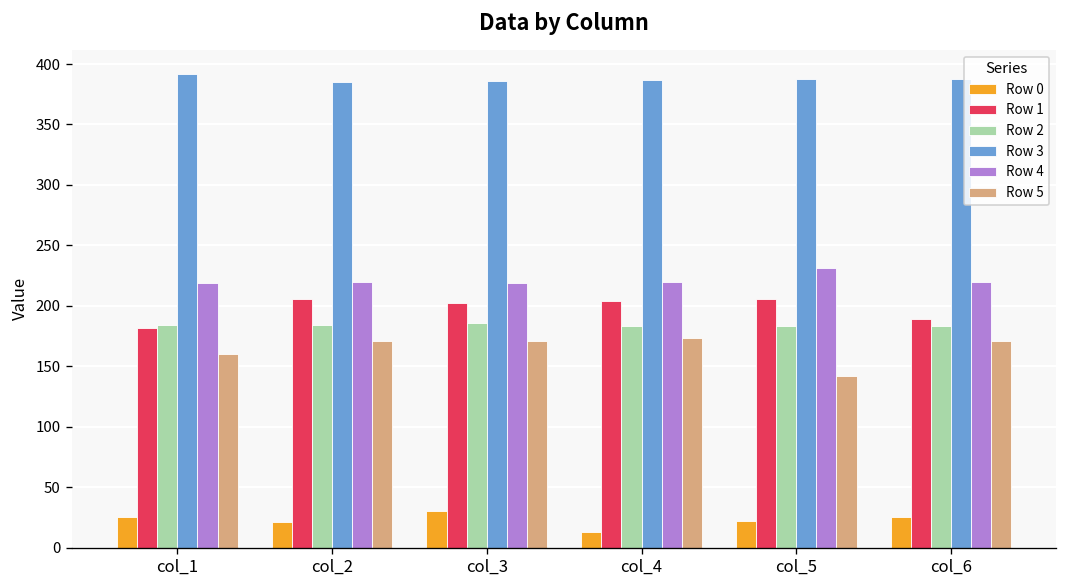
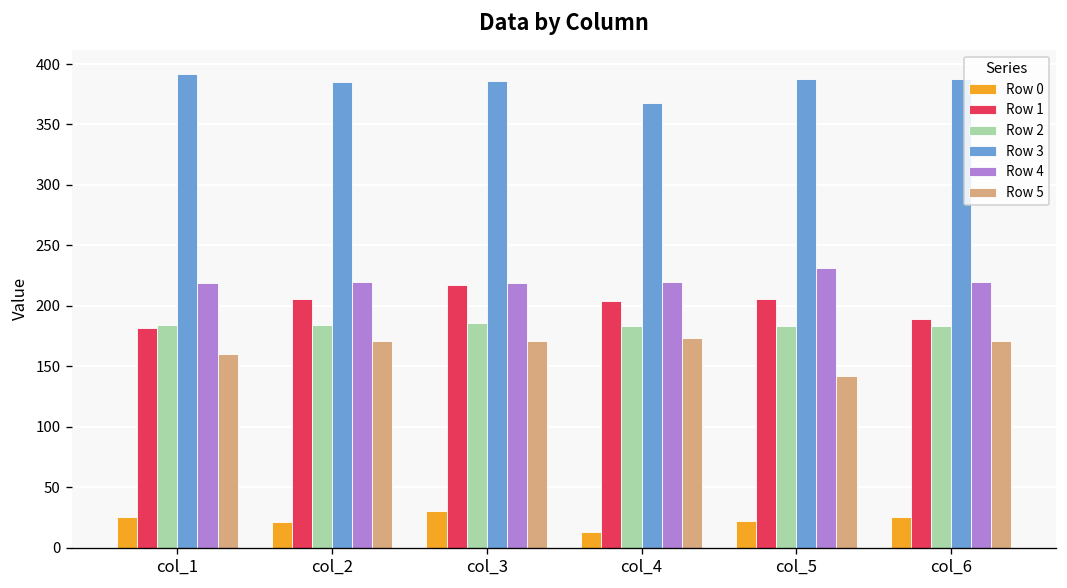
Row 1, col_3: 202 -> 217
Row 3, col_4: 387 -> 368
